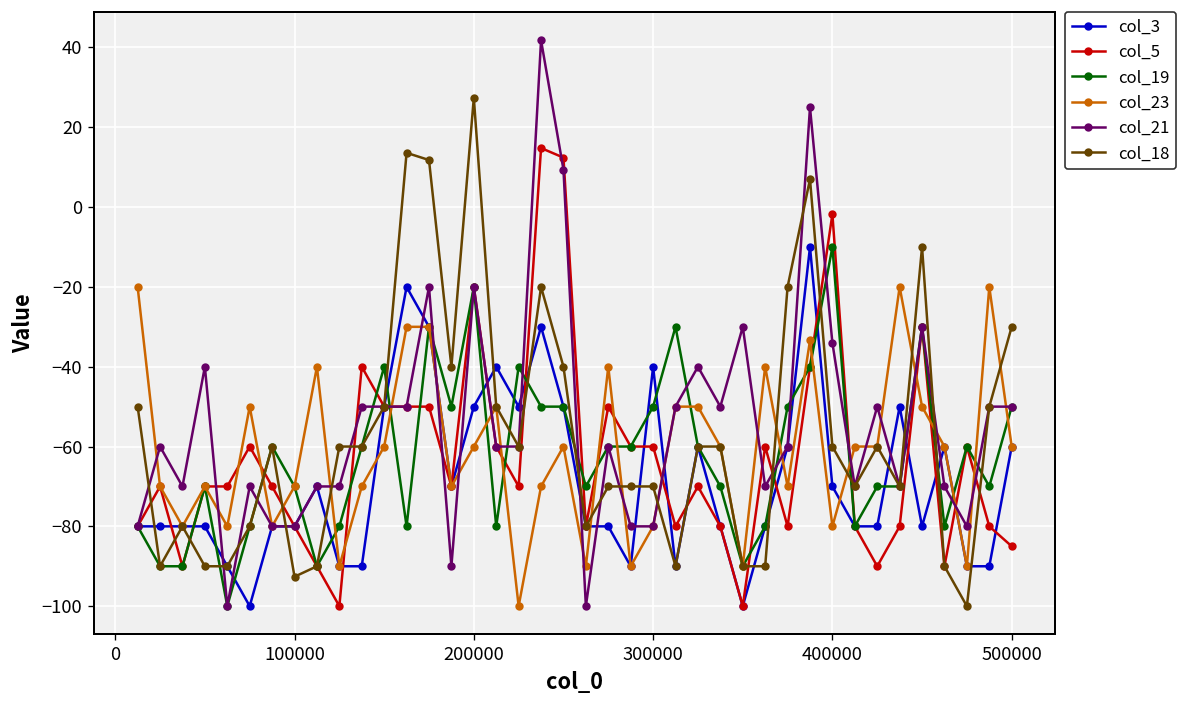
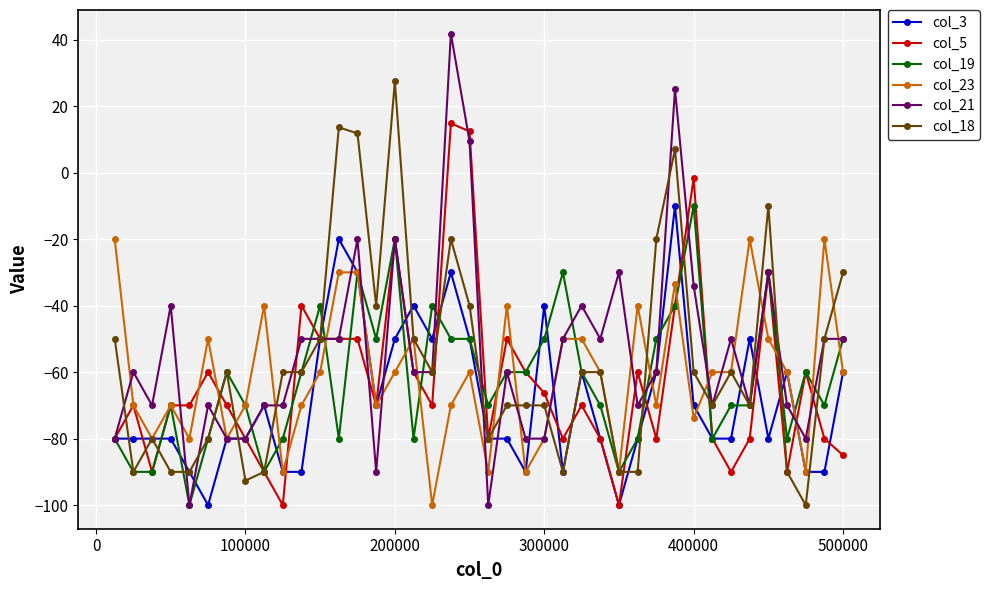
col_5, 300000: -60 -> -66
col_23, 400000: -80 -> -74
